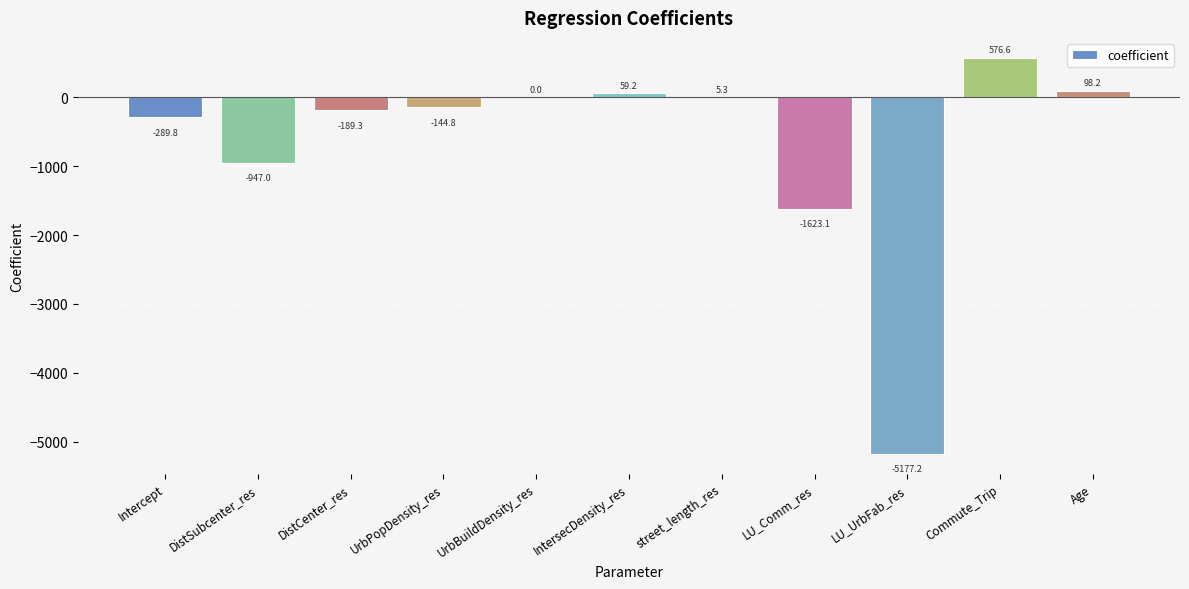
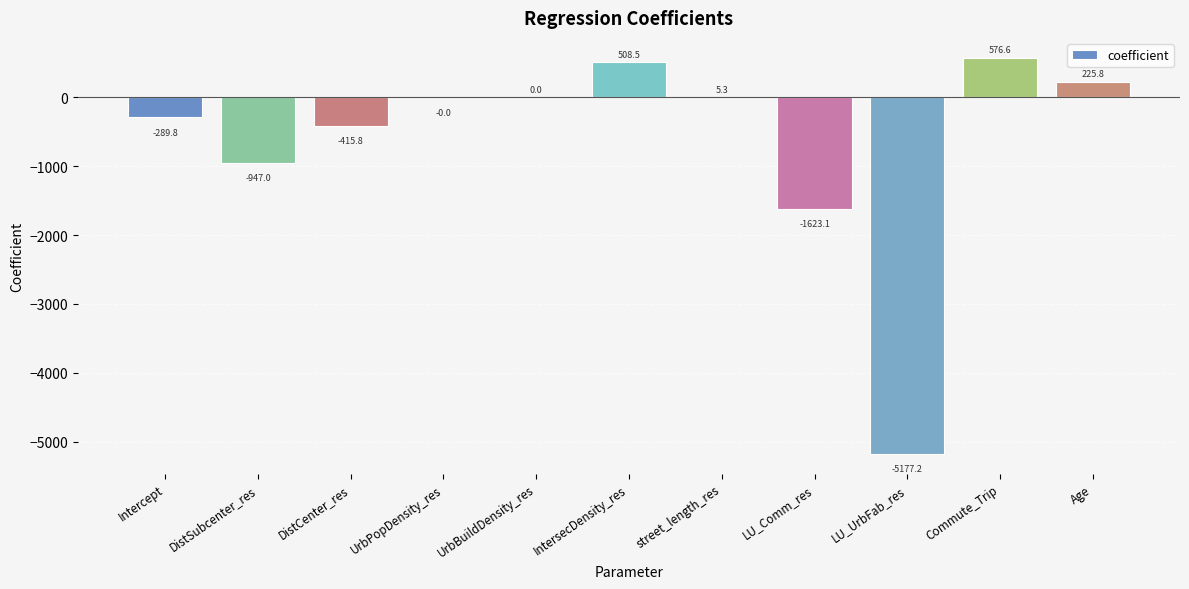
DistCenter_res: -189.3 -> -415.8
UrbPopDensity_res: -144.8 -> -0.0
IntersecDensity_res: 59.2 -> 508.5
Age: 98.2 -> 225.8
